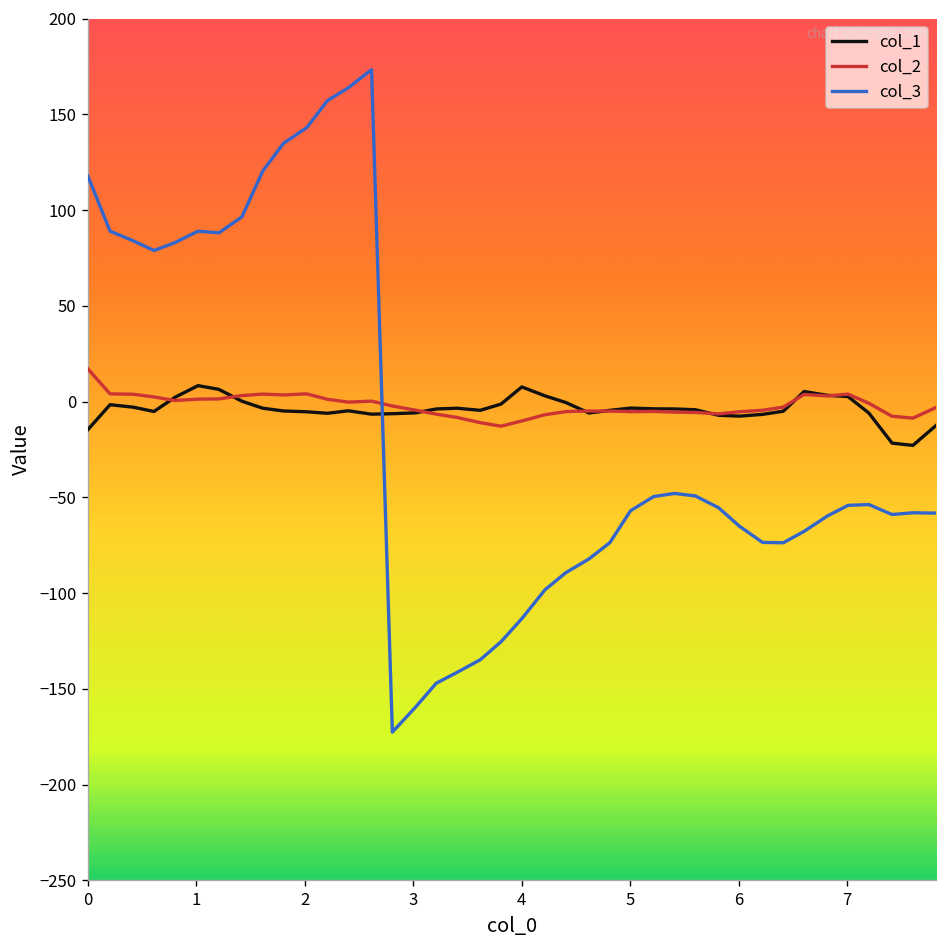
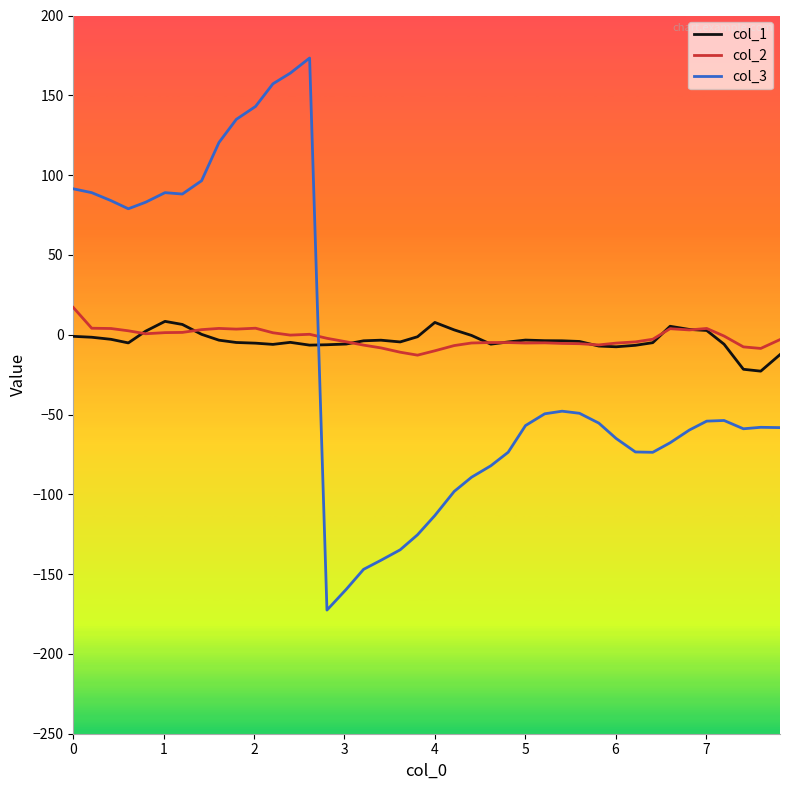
col_1, 0: -15 -> -1
col_3, 0: 118 -> 91
